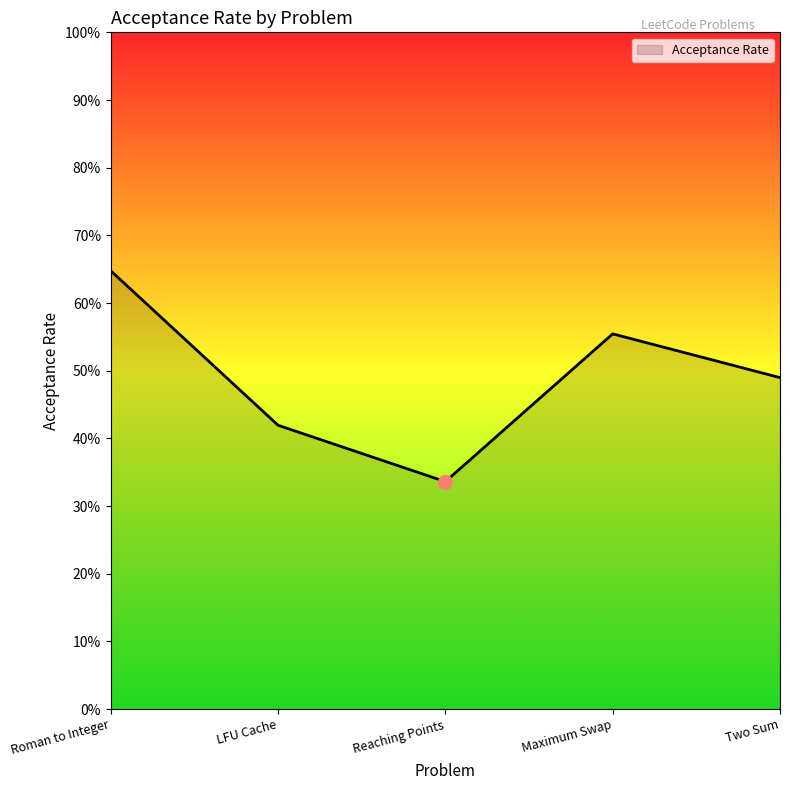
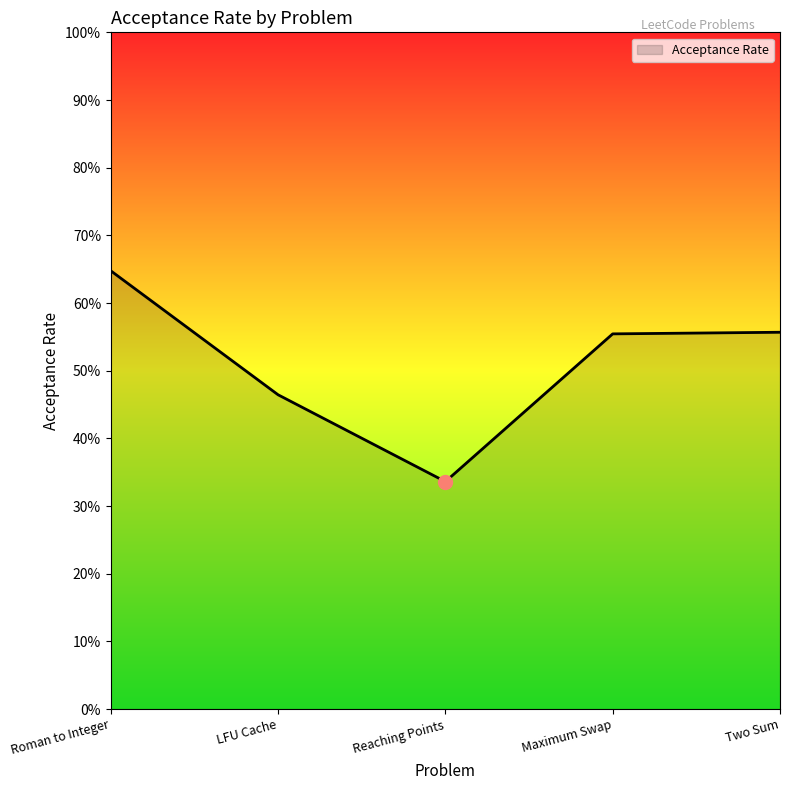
Acceptance Rate, LFU Cache: 42% -> 46%
Acceptance Rate, Two Sum: 49% -> 56%
